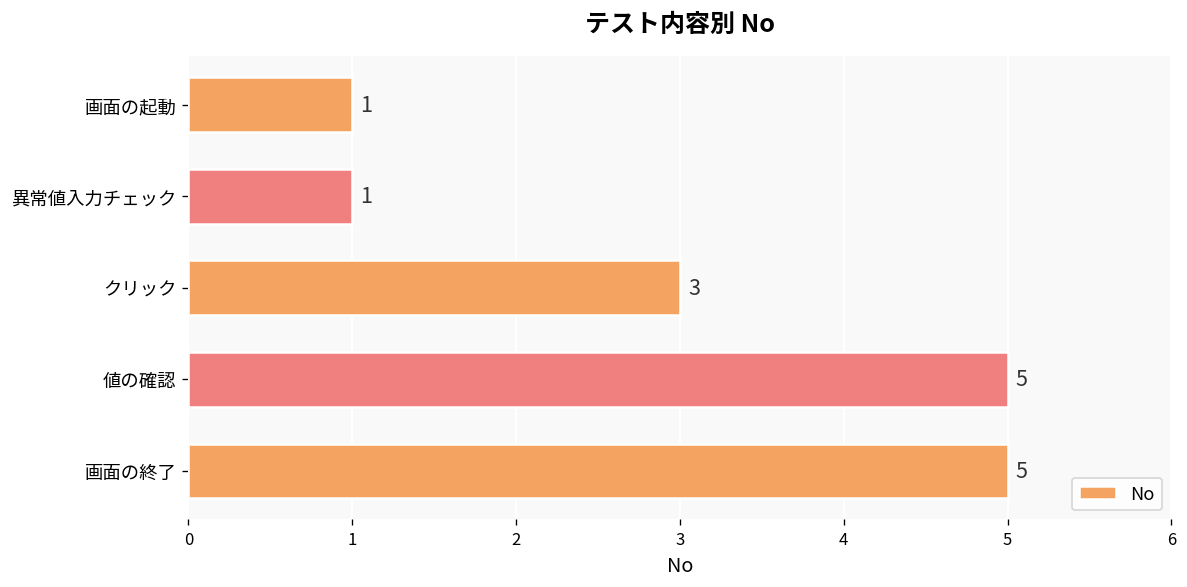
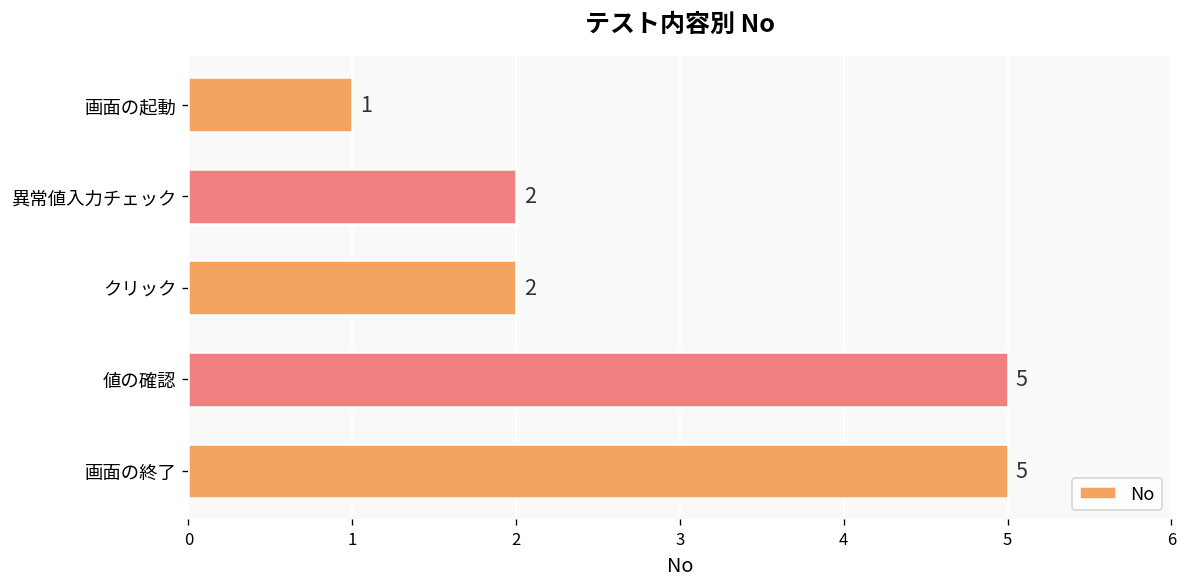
異常値入力チェック: 1 -> 2
クリック: 3 -> 2
